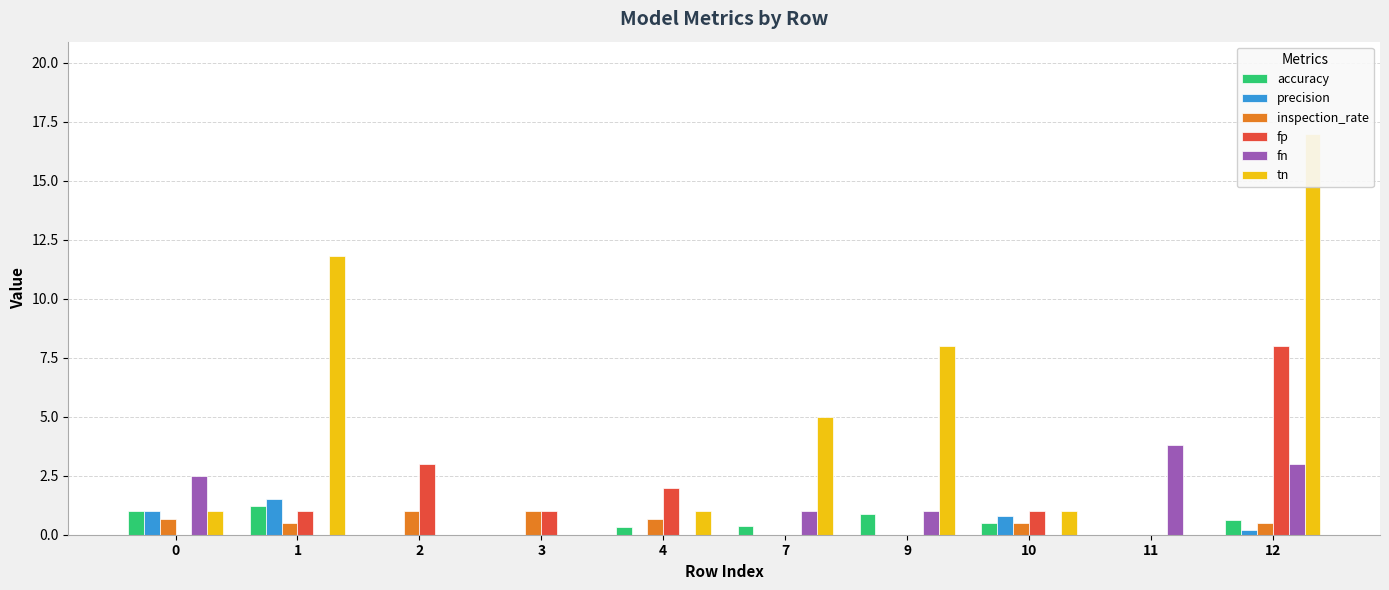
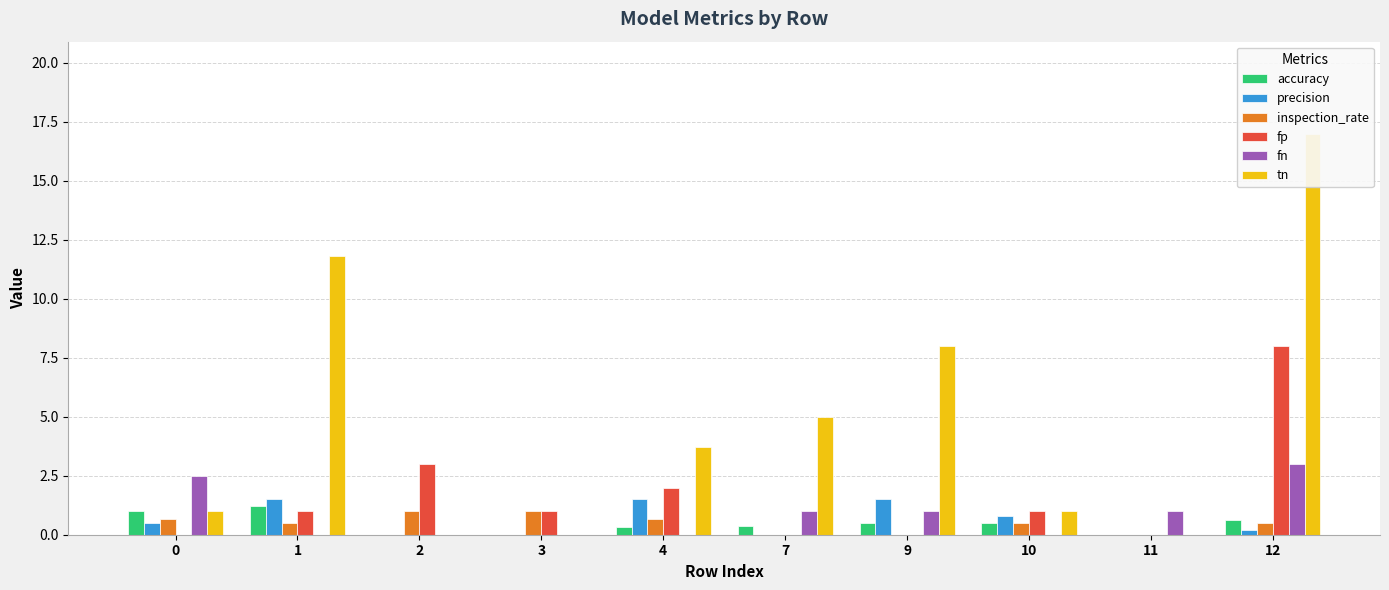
precision, 0: 1.0 -> 0.5
precision, 4: 0.0 -> 1.5
tn, 4: 1.0 -> 3.7
accuracy, 9: 0.9 -> 0.5
precision, 9: 0.0 -> 1.5
fn, 11: 3.8 -> 1.0
